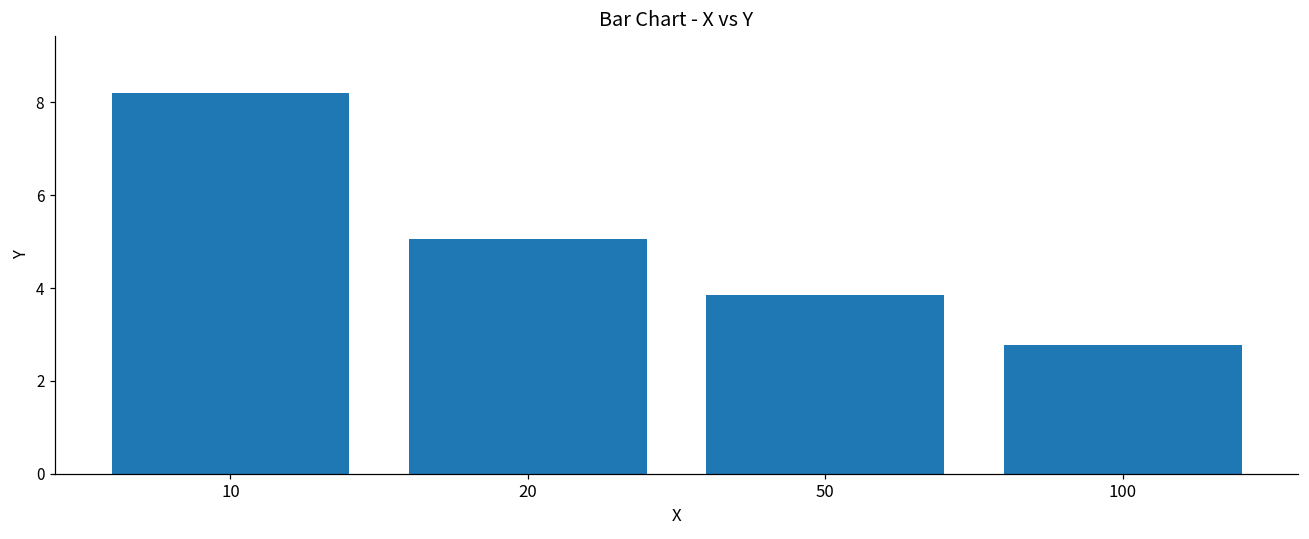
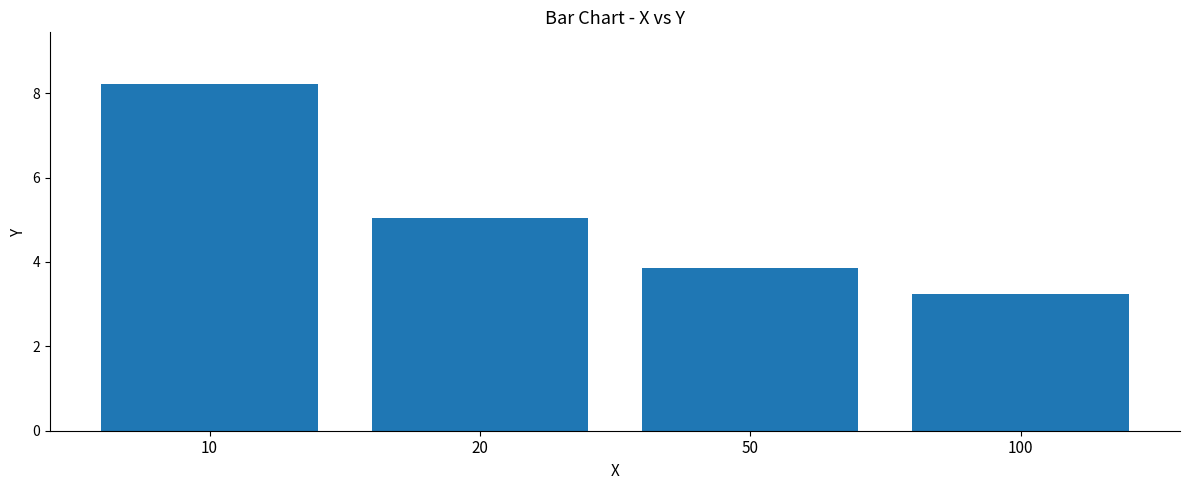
100: 2.8 -> 3.2
